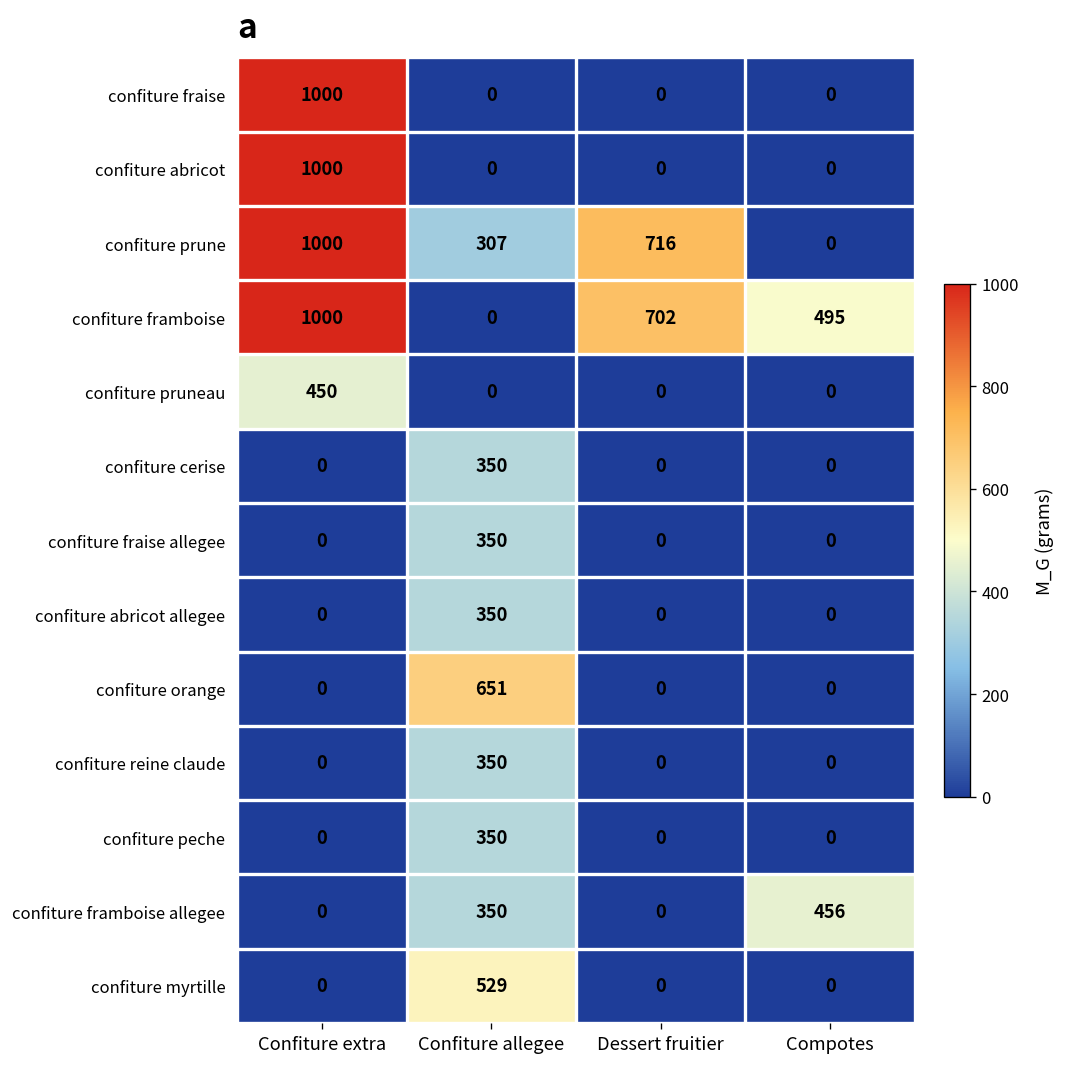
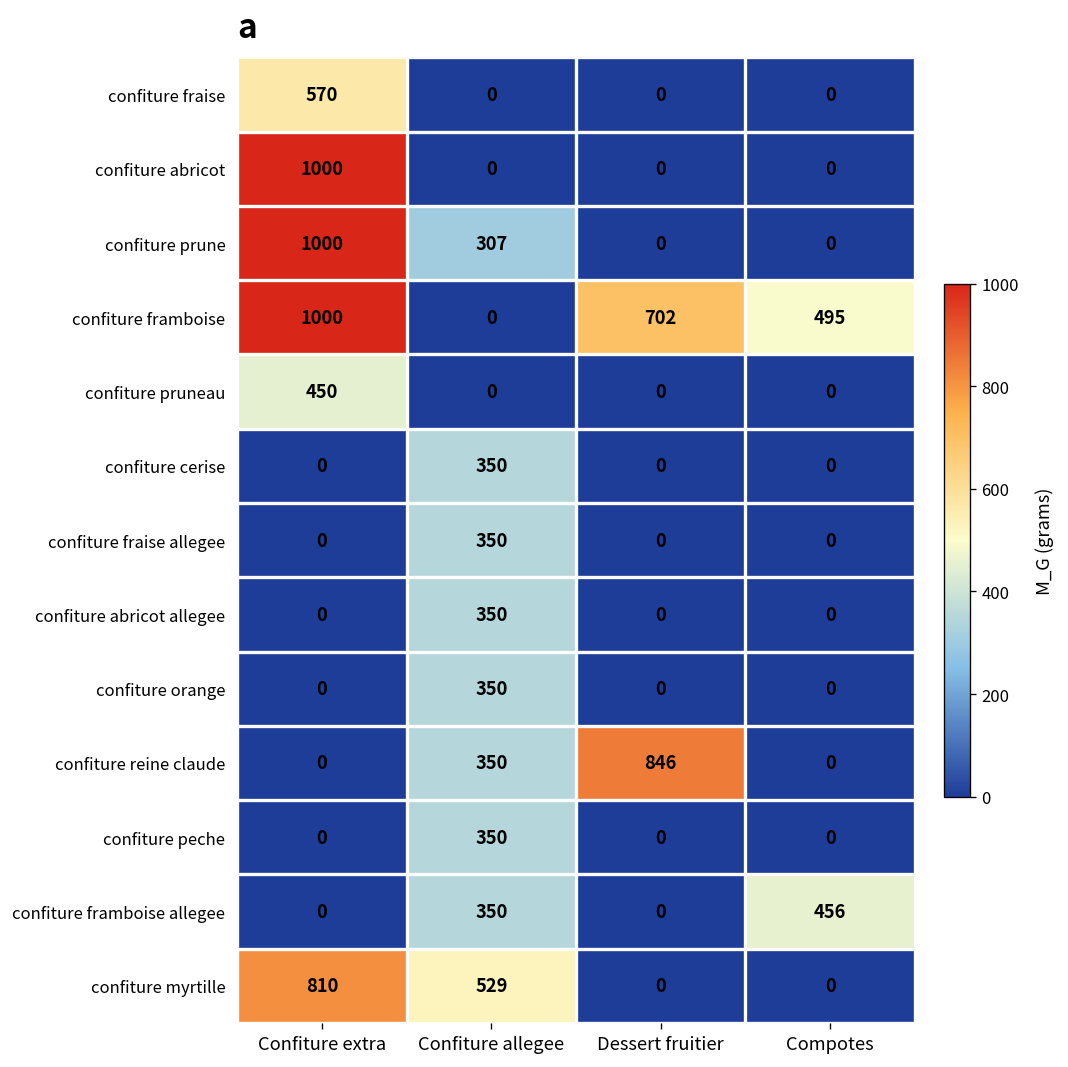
confiture fraise, Confiture extra: 1000 -> 570
confiture prune, Dessert fruitier: 716 -> 0
confiture orange, Confiture allegee: 651 -> 350
confiture reine claude, Dessert fruitier: 0 -> 846
confiture myrtille, Confiture extra: 0 -> 810
